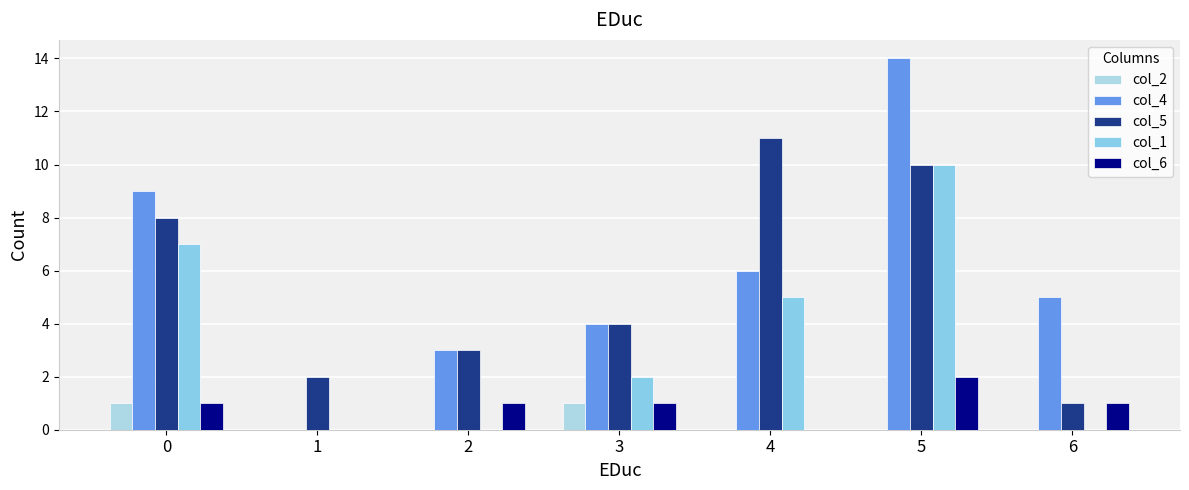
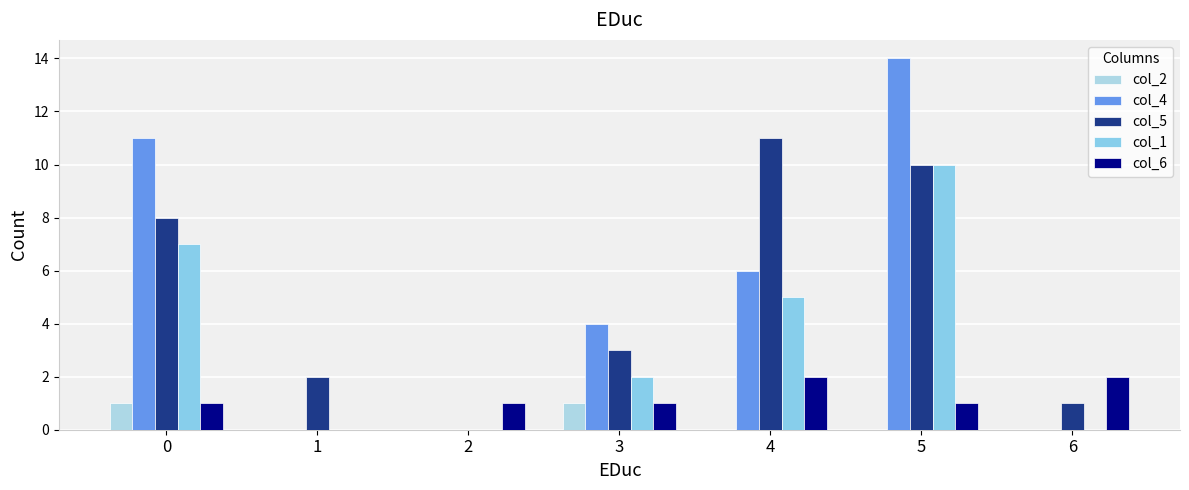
col_4, 0: 9 -> 11
col_4, 2: 3 -> 0
col_5, 2: 3 -> 0
col_5, 3: 4 -> 3
col_6, 4: 0 -> 2
col_6, 5: 2 -> 1
col_4, 6: 5 -> 0
col_6, 6: 1 -> 2
